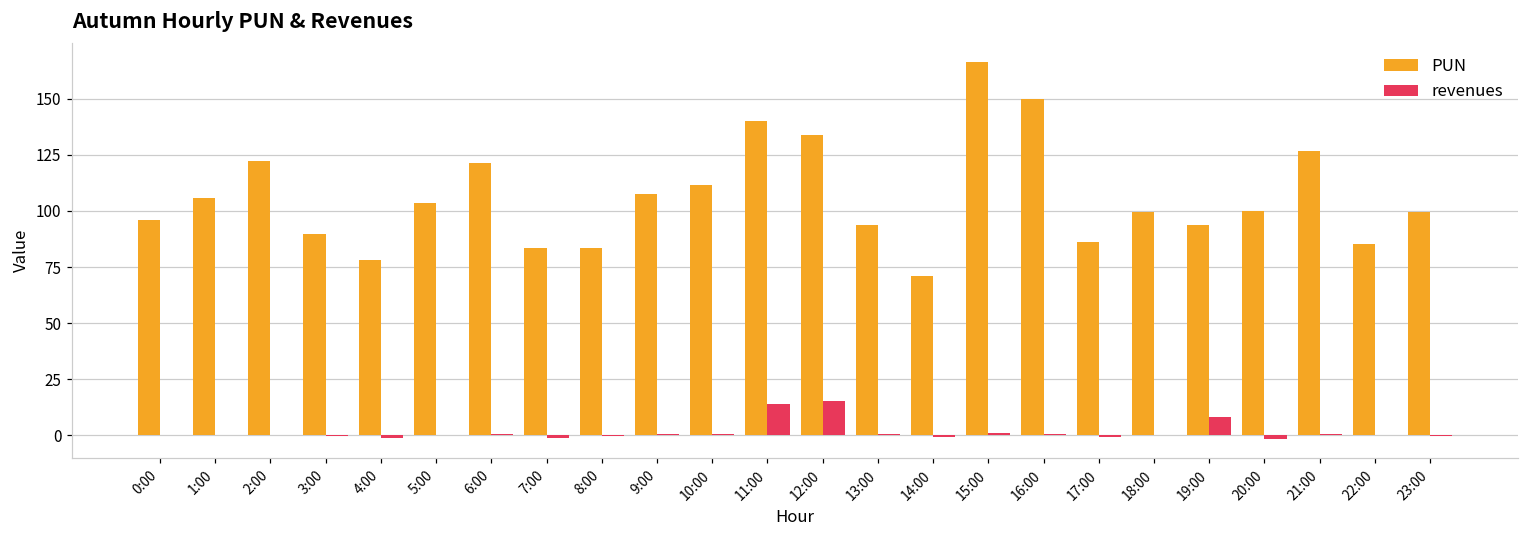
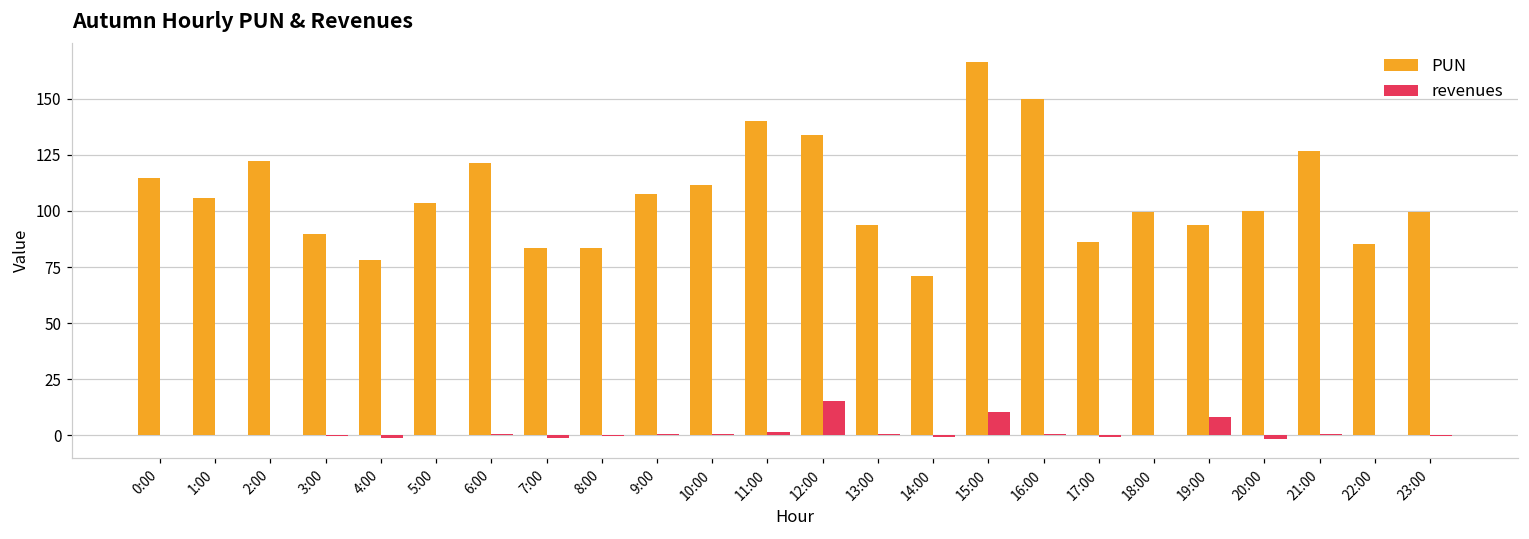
PUN, 0:00: 96 -> 115
revenues, 11:00: 14 -> 1
revenues, 15:00: 1 -> 10
